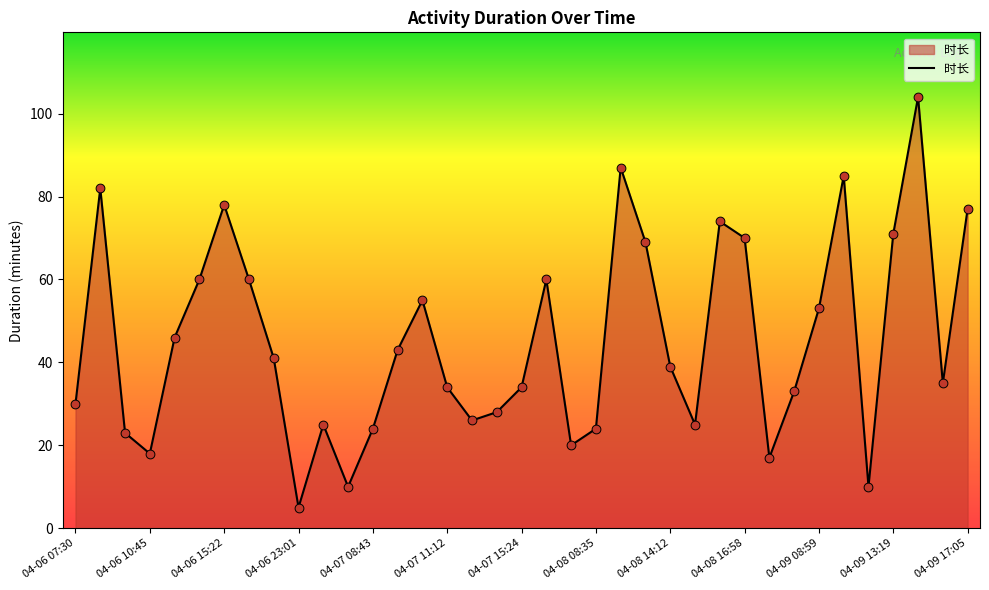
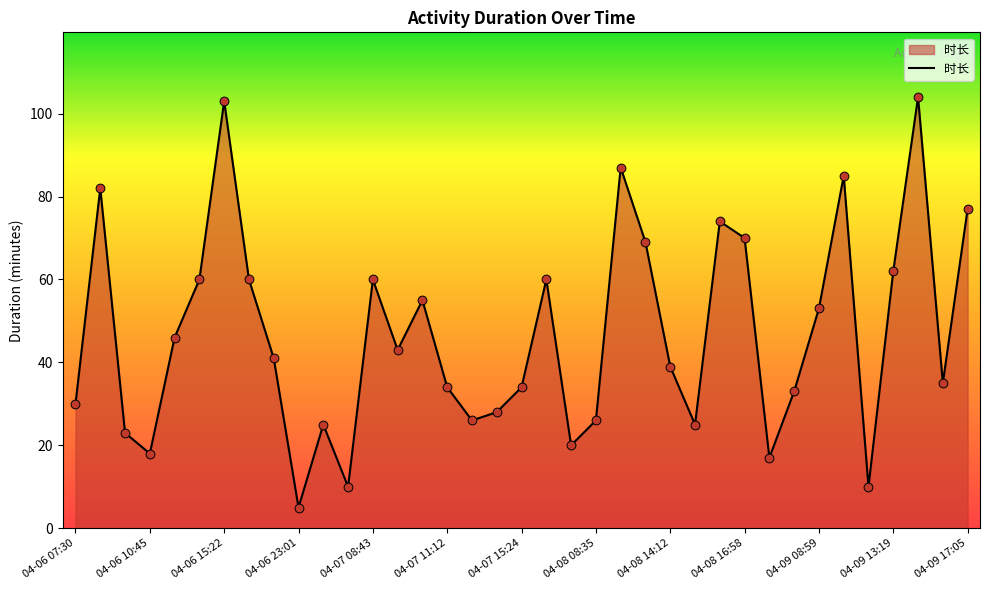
04-06 15:22: 78 -> 103
04-07 08:43: 24 -> 60
04-08 08:35: 24 -> 26
04-09 13:19: 71 -> 62
